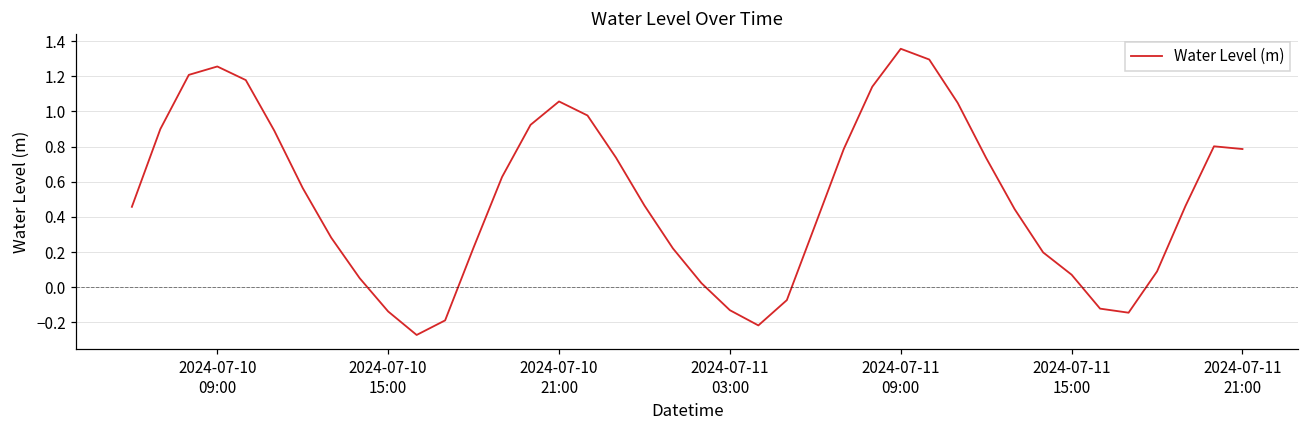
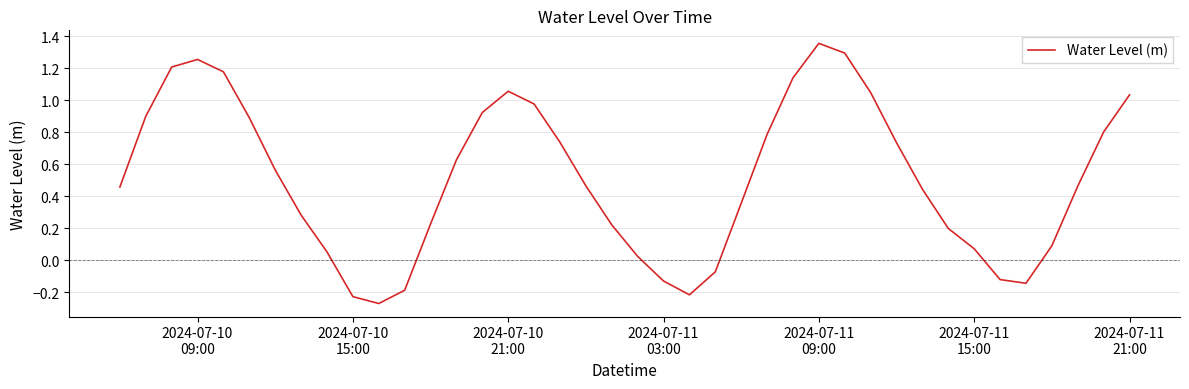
2024-07-10 15:00: -0.14 -> -0.23
2024-07-11 21:00: 0.79 -> 1.03
